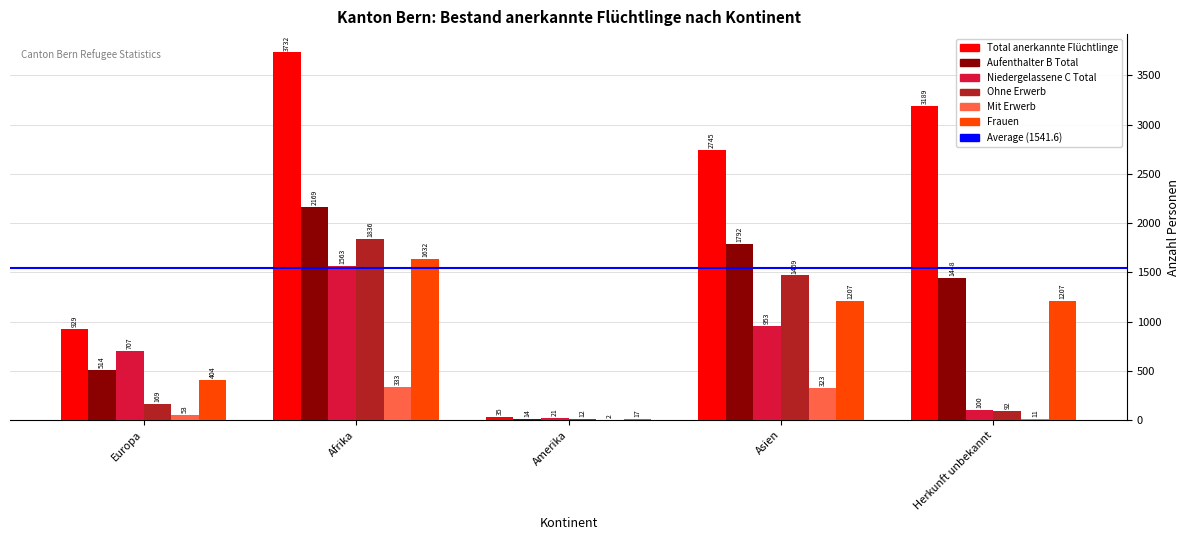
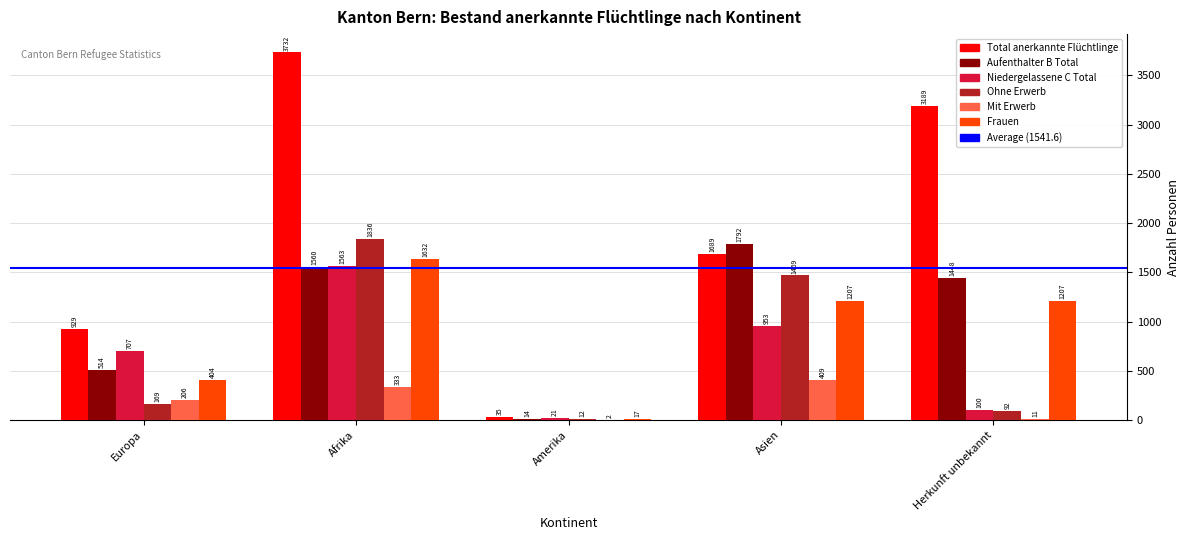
Mit Erwerb, Europa: 53 -> 206
Aufenthalter B Total, Afrika: 2169 -> 1560
Total anerkannte Flüchtlinge, Asien: 2745 -> 1689
Mit Erwerb, Asien: 323 -> 409
